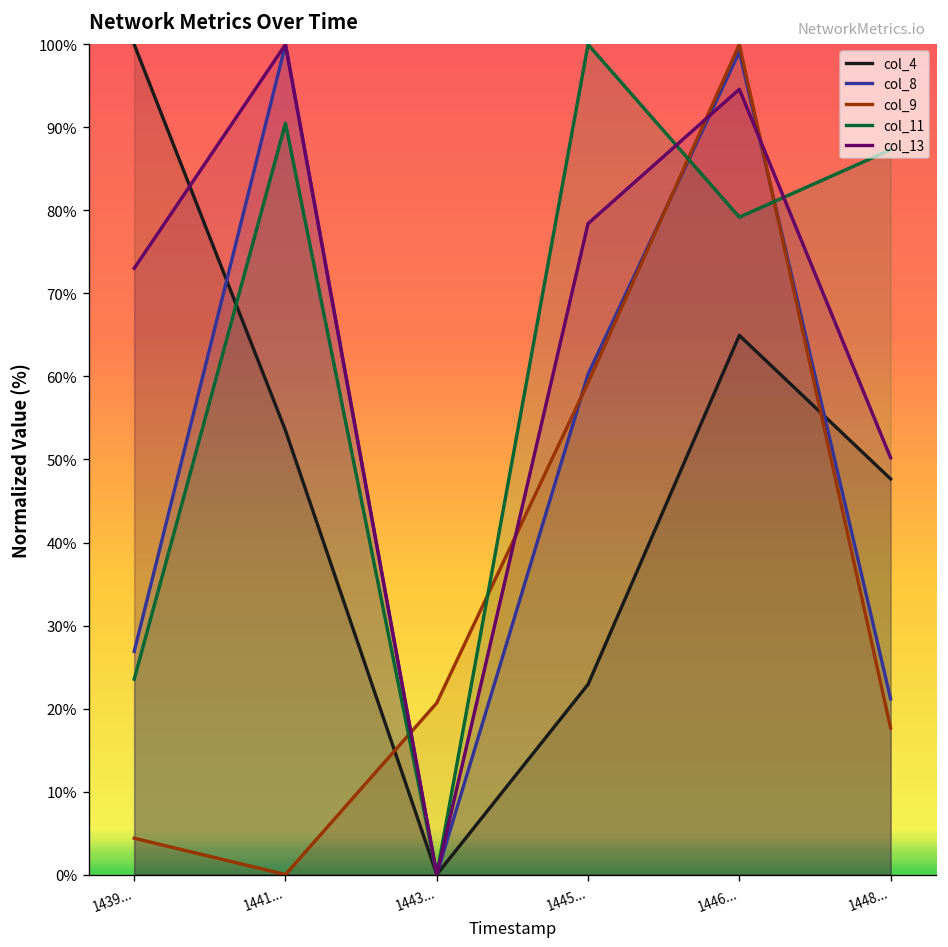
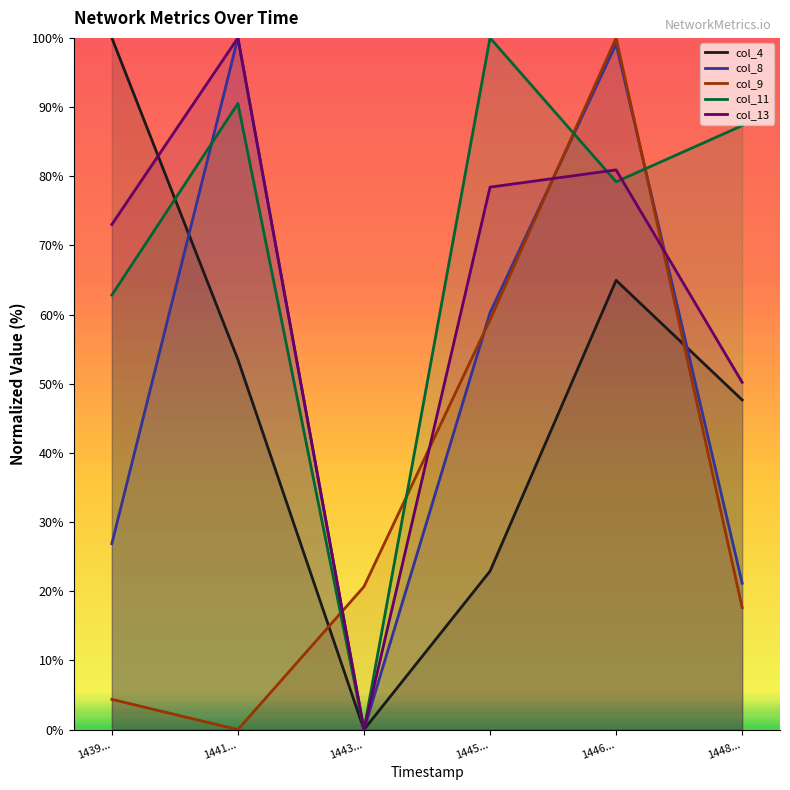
col_11, 1439...: 24% -> 63%
col_13, 1446...: 95% -> 81%
